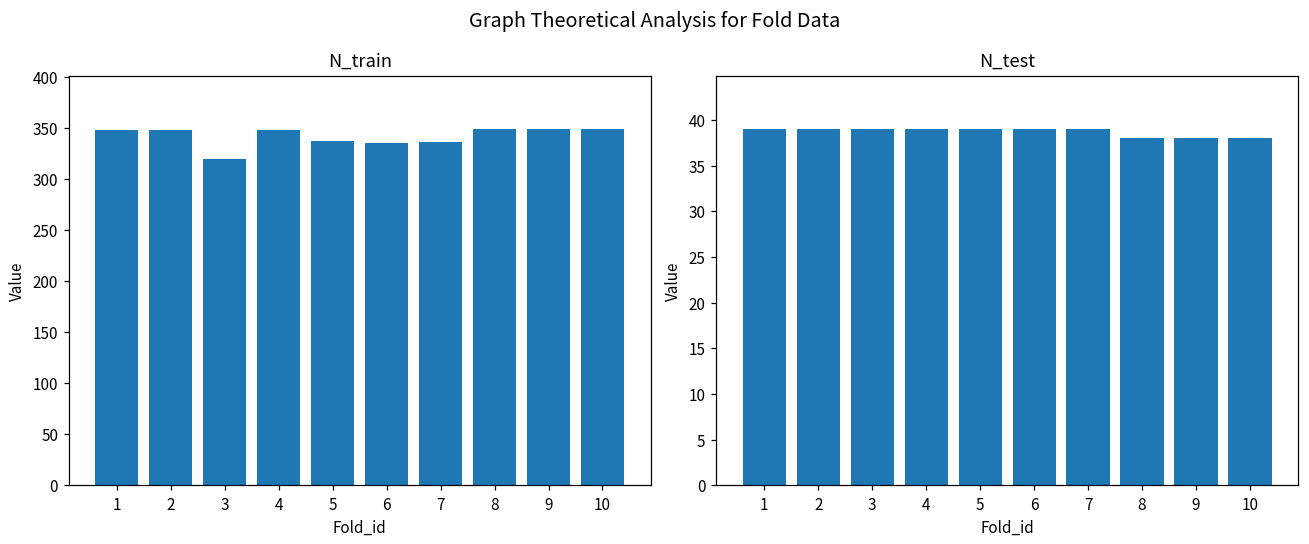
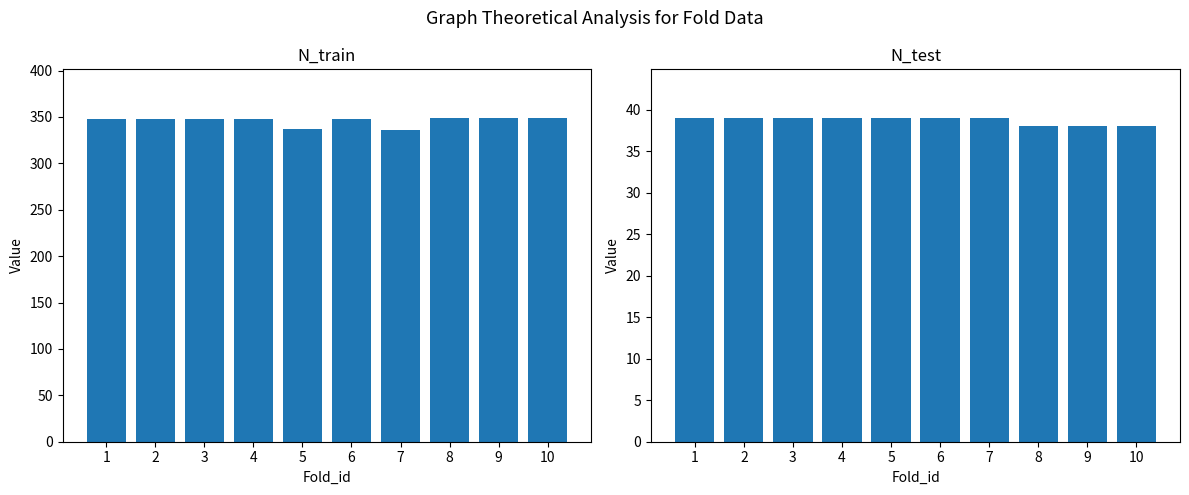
N_train, 3: 320 -> 350
N_train, 6: 340 -> 350
